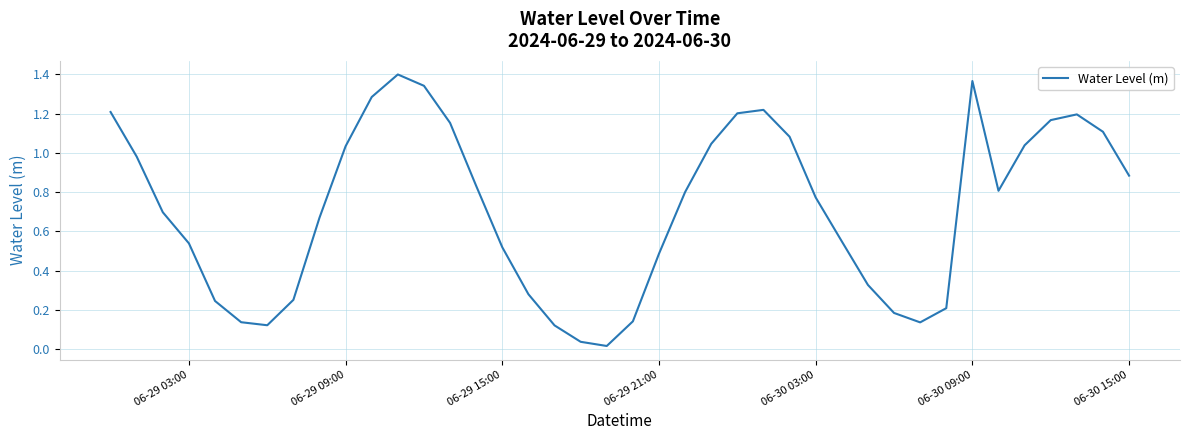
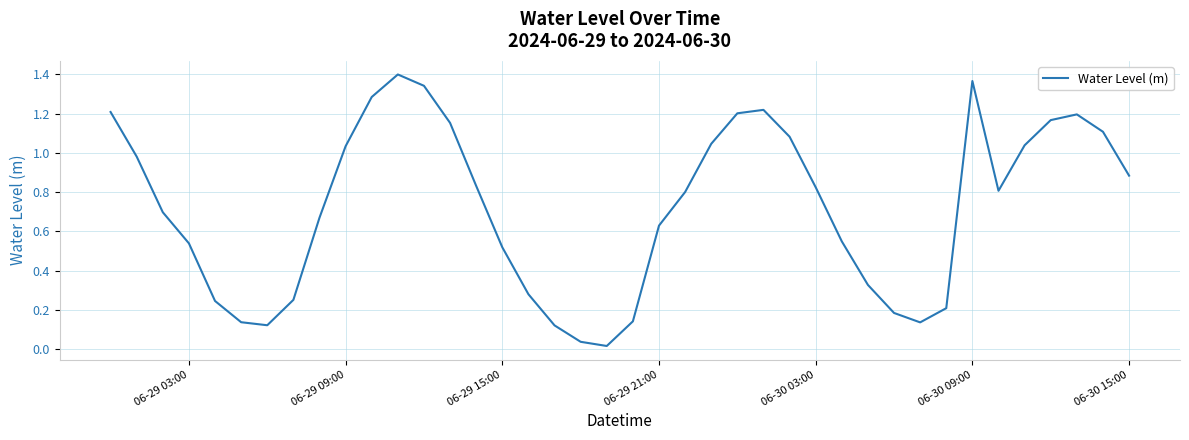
06-29 21:00: 0.49 -> 0.63
06-30 03:00: 0.77 -> 0.82
